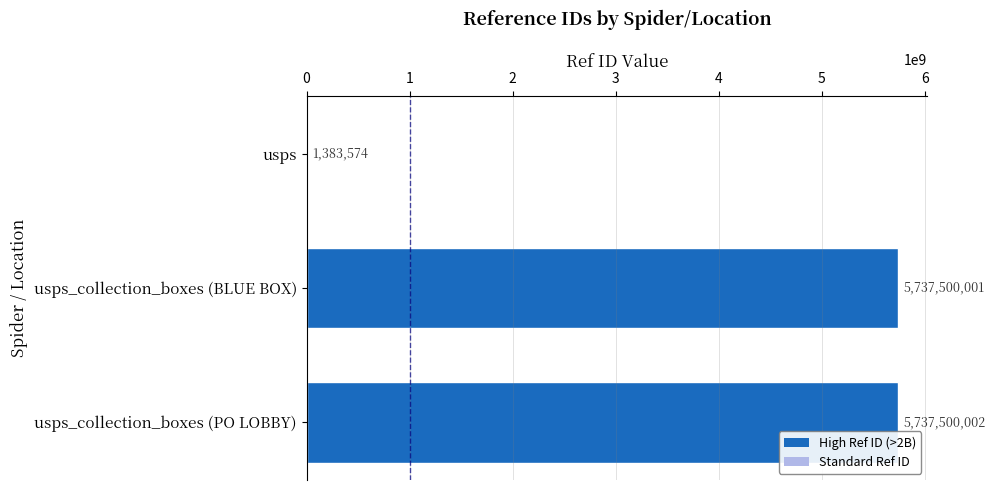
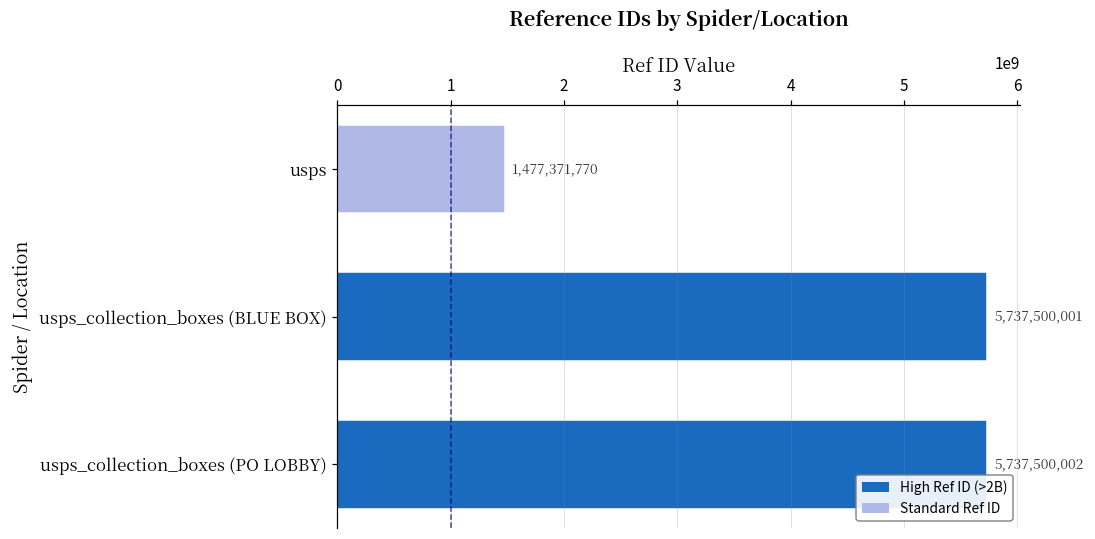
usps: 1,383,574 -> 1,477,371,770
